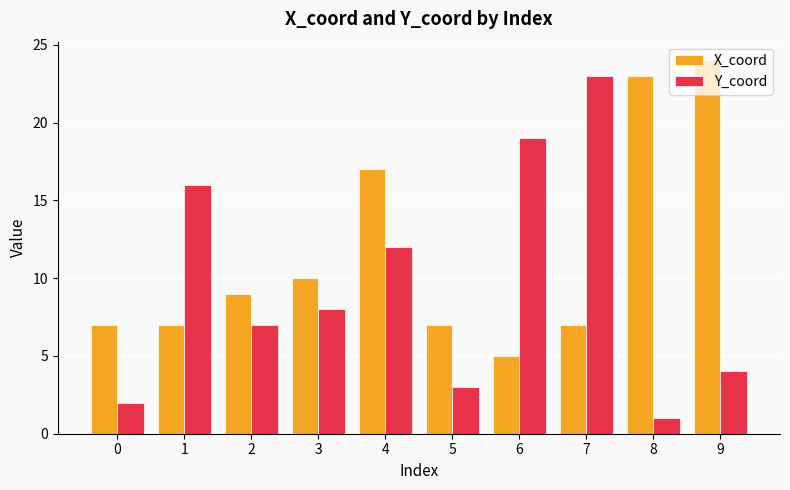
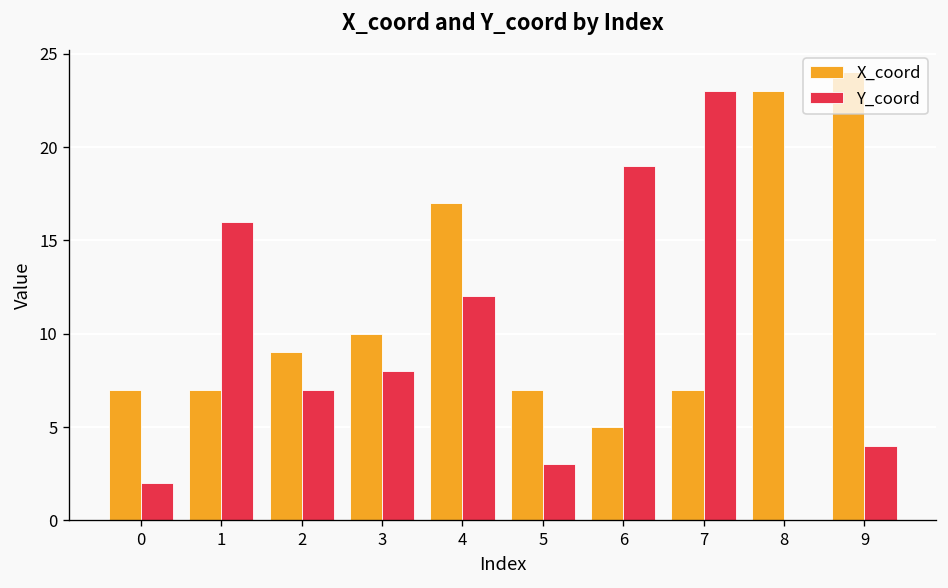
Y_coord, 8: 1 -> 0
